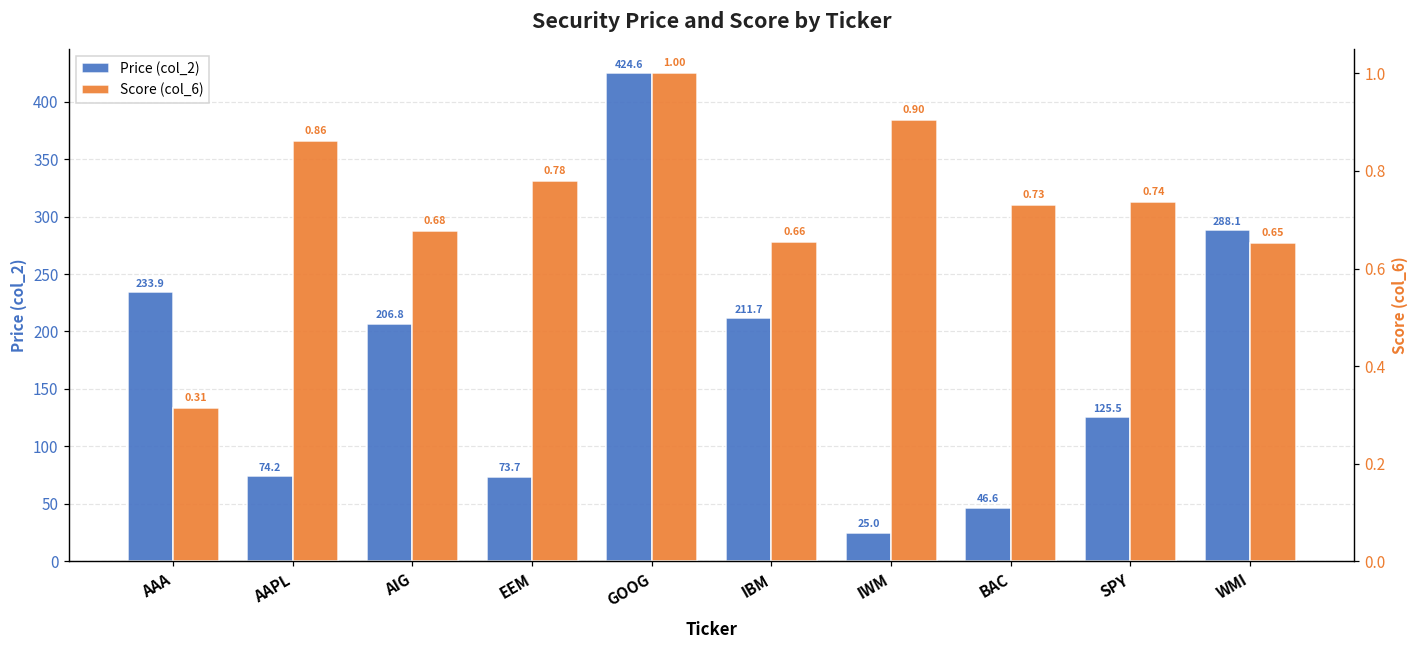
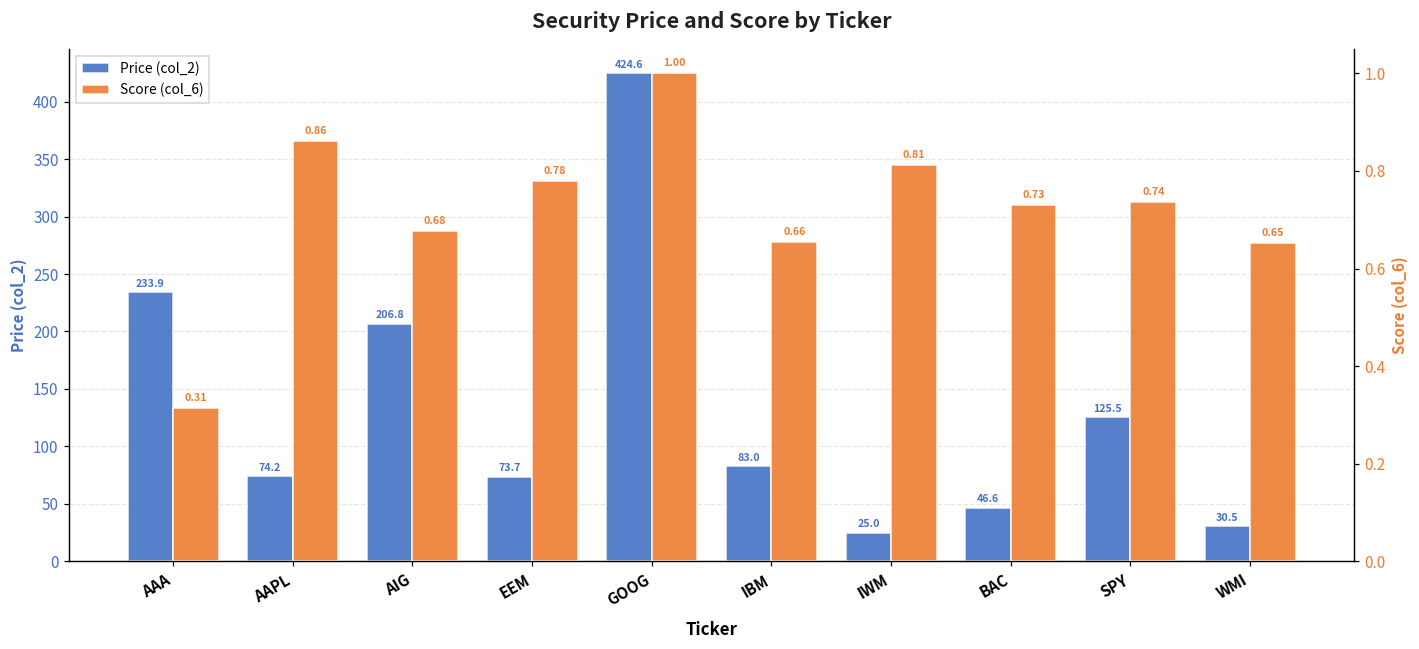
Price (col_2), IBM: 211.7 -> 83.0
Price (col_2), WMI: 288.1 -> 30.5
Score (col_6), IWM: 0.90 -> 0.81
